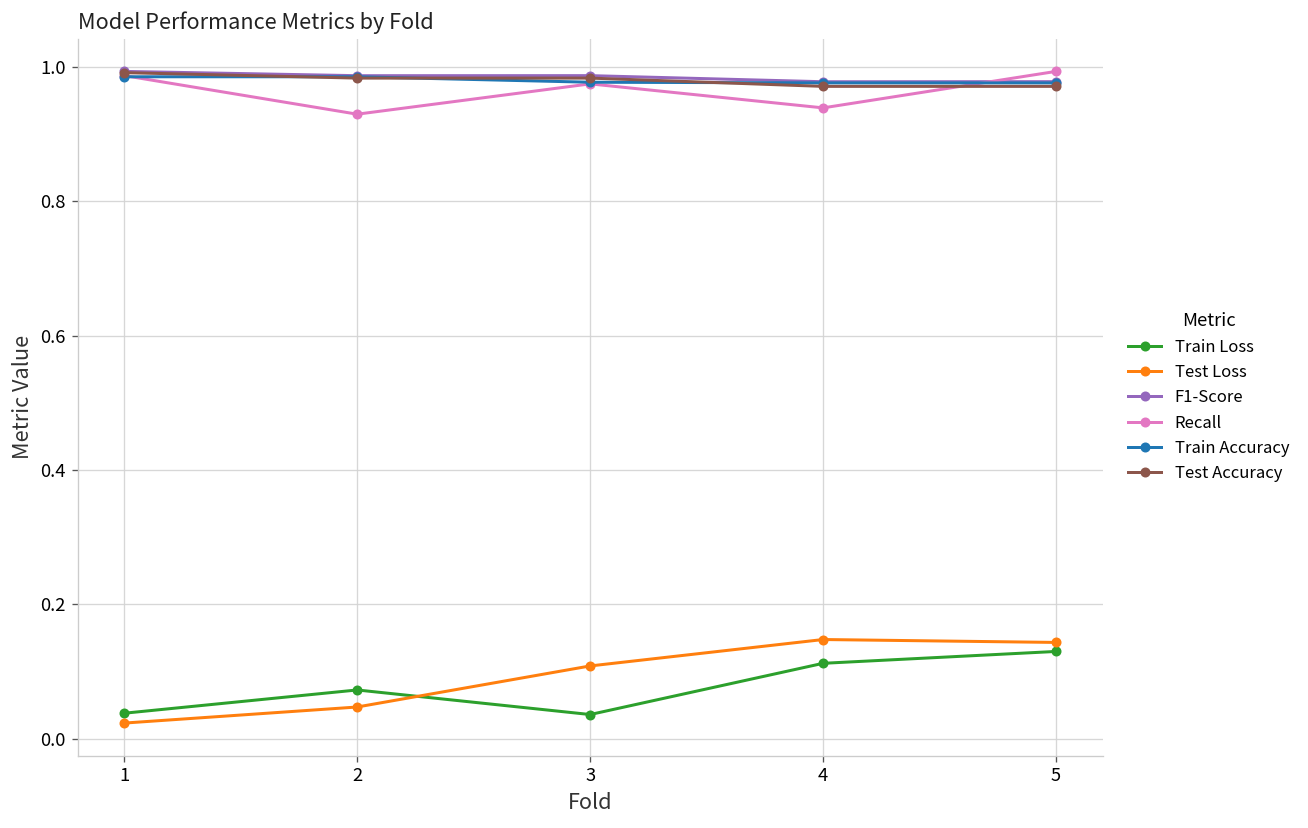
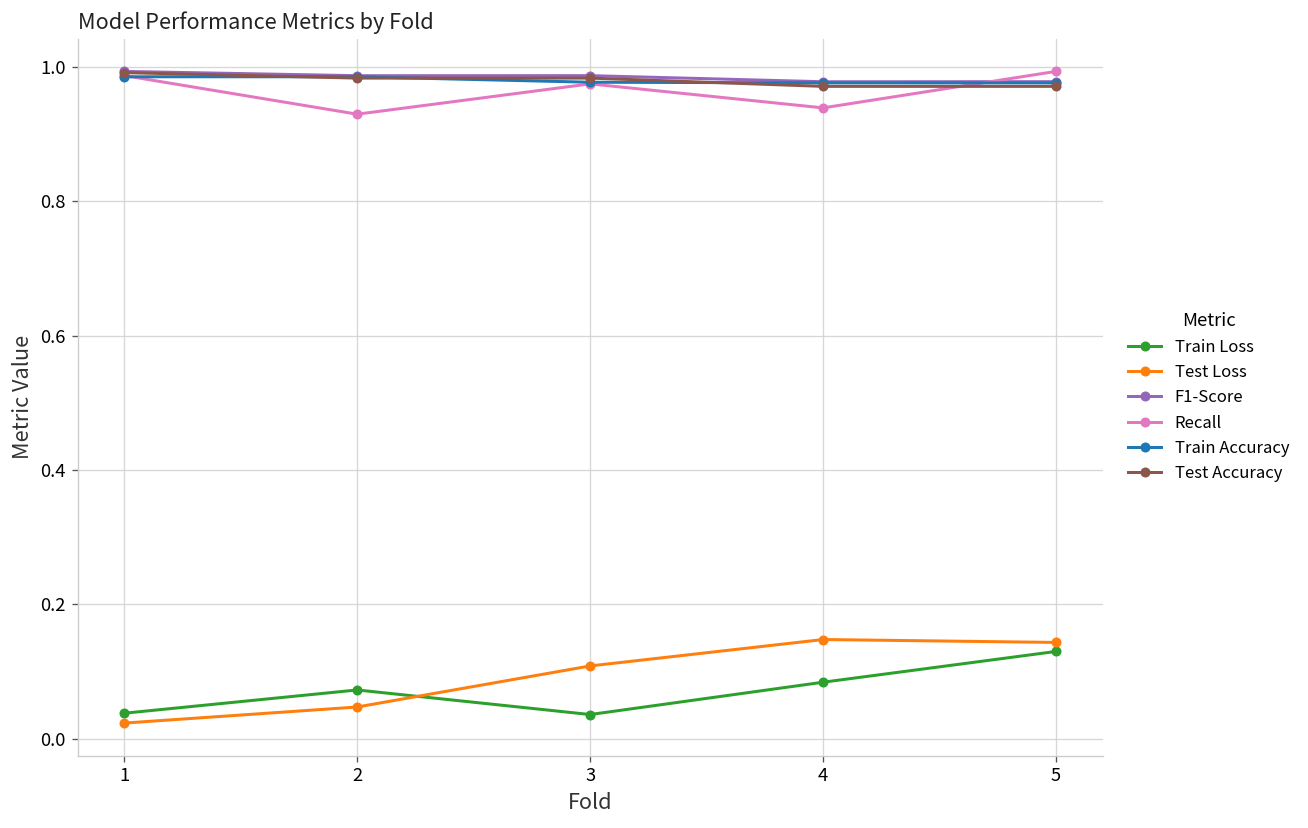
Train Loss, 4: 0.11 -> 0.08
